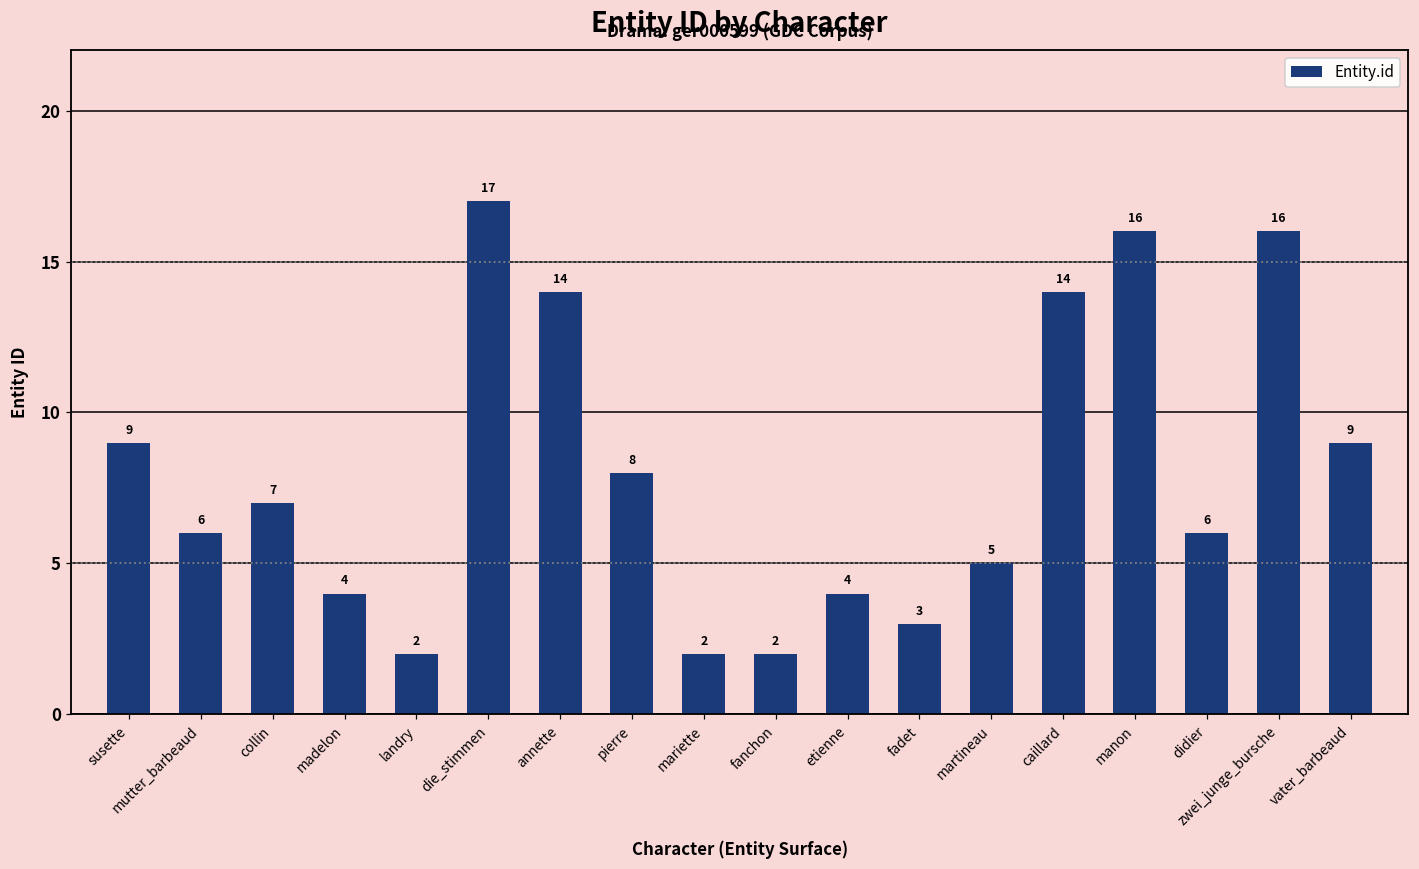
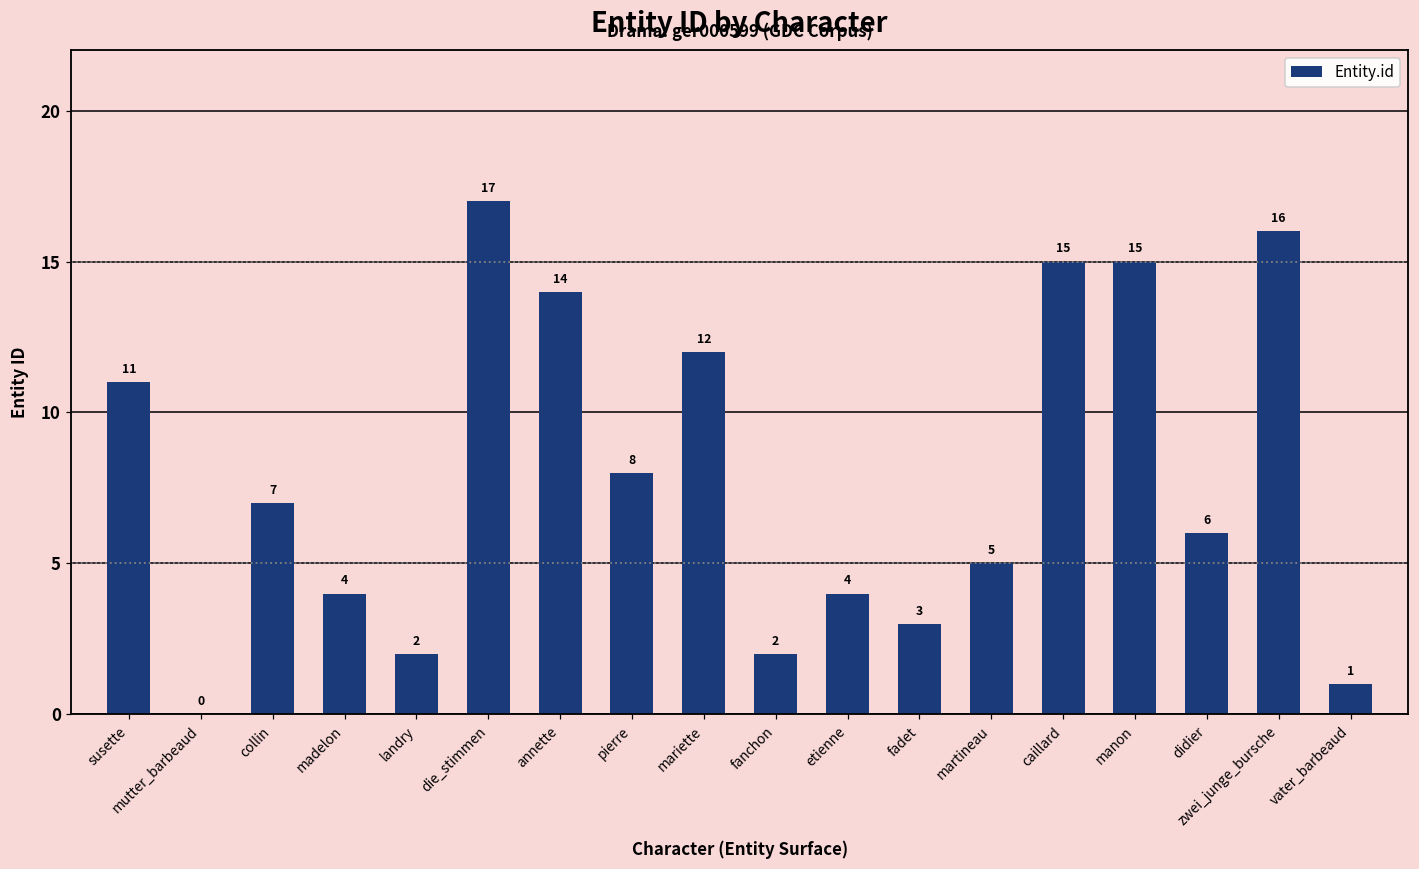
susette: 9 -> 11
mutter_barbeaud: 6 -> 0
mariette: 2 -> 12
caillard: 14 -> 15
manon: 16 -> 15
vater_barbeaud: 9 -> 1
